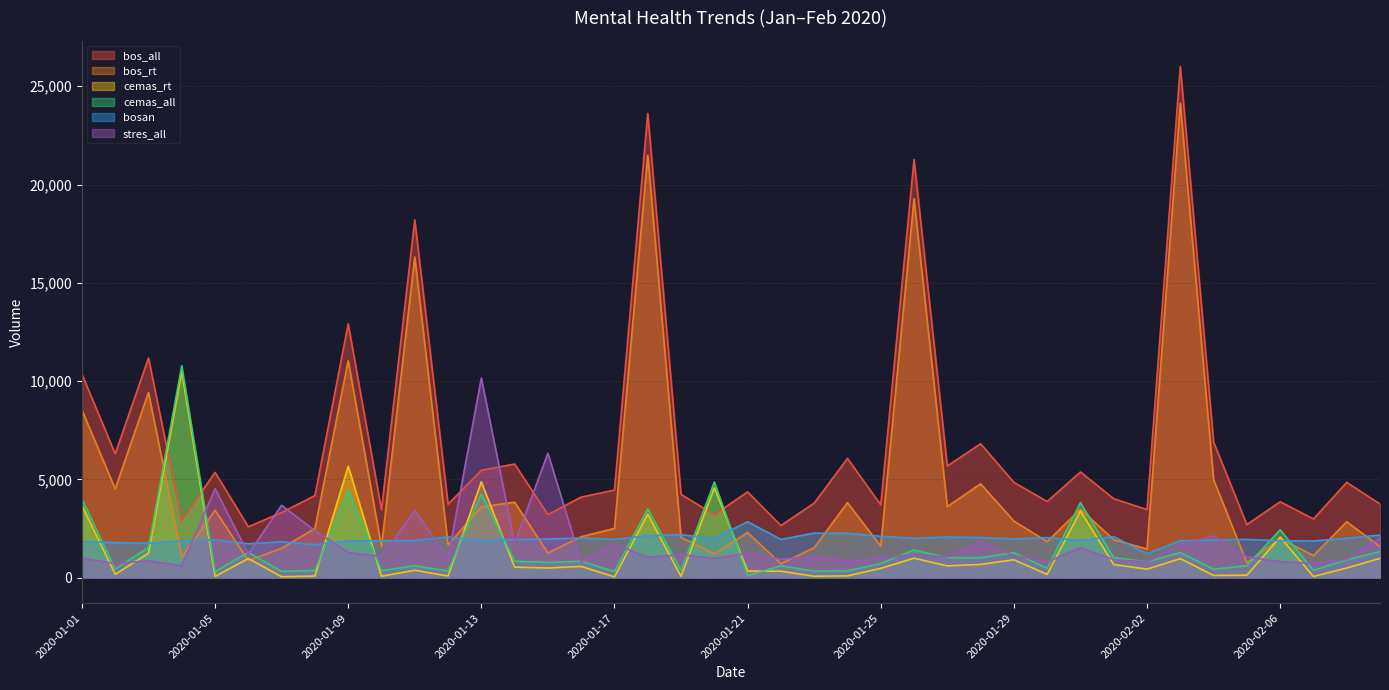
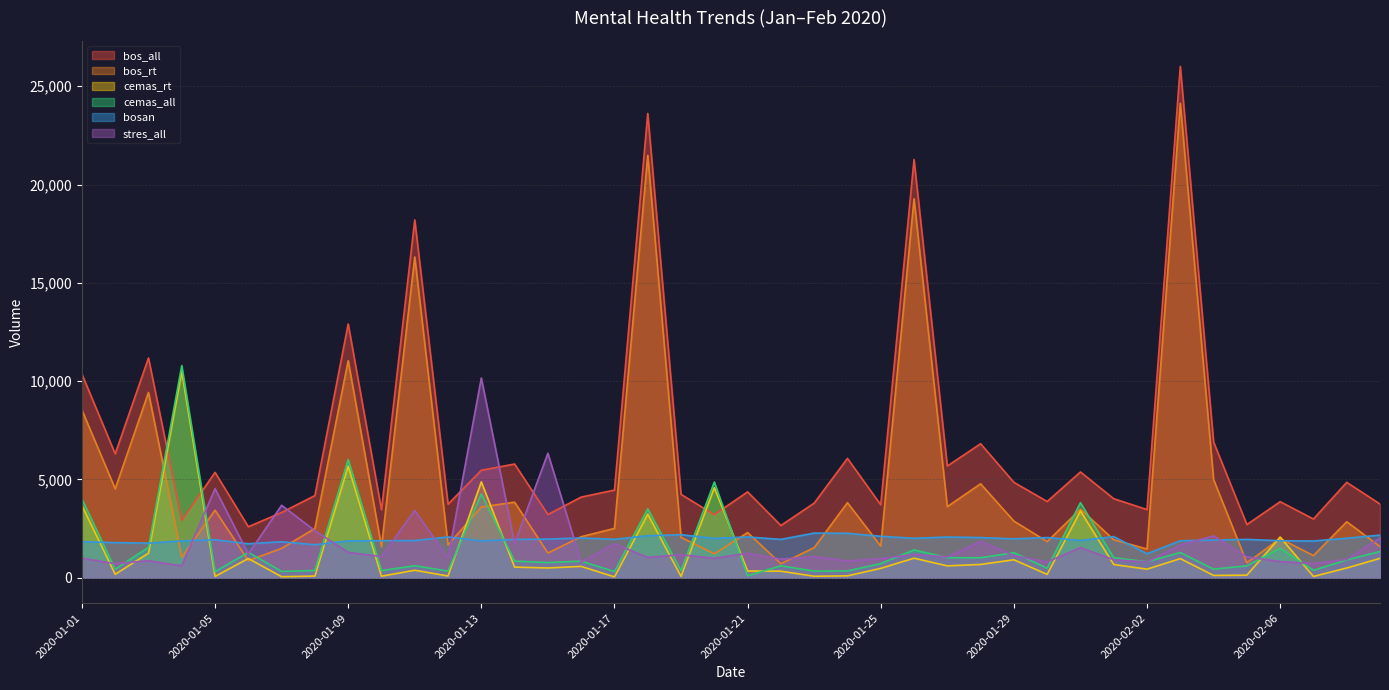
cemas_all, 2020-01-09: 4,500 -> 6,000
bosan, 2020-01-21: 2,800 -> 2,100
cemas_all, 2020-02-06: 2,400 -> 1,500
